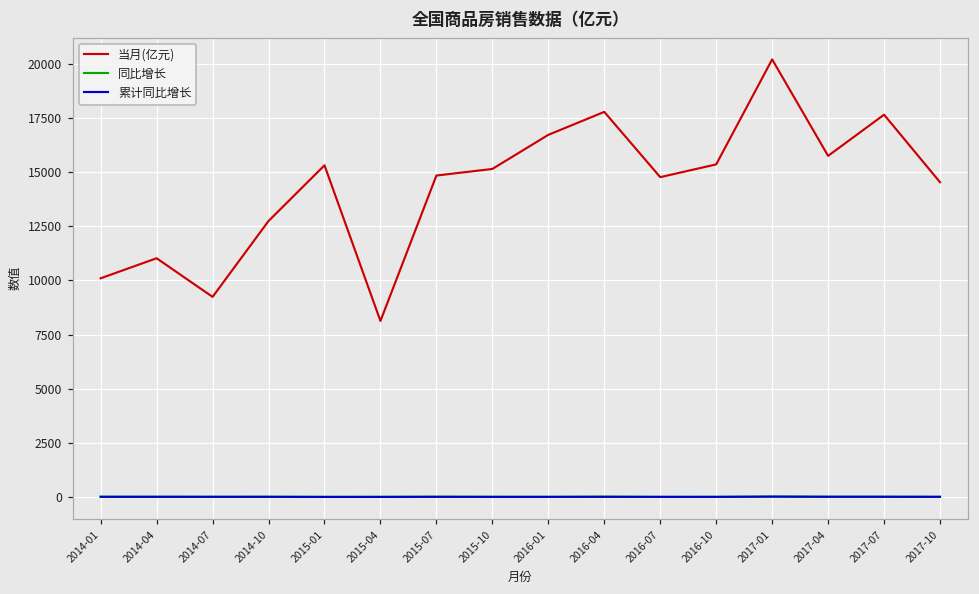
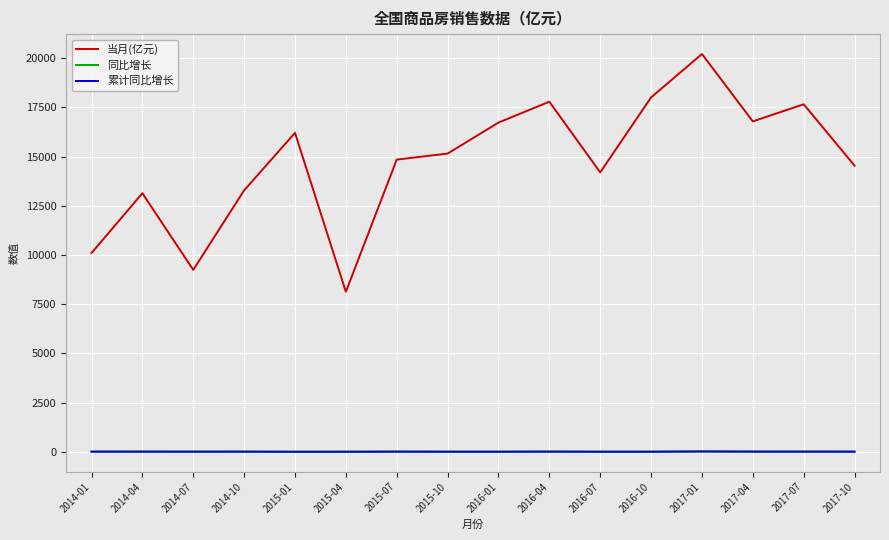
当月(亿元), 2014-04: 11000 -> 13100
当月(亿元), 2014-10: 12700 -> 13300
当月(亿元), 2015-01: 15300 -> 16200
当月(亿元), 2016-07: 14800 -> 14200
当月(亿元), 2016-10: 15400 -> 18000
当月(亿元), 2017-04: 15800 -> 16800
